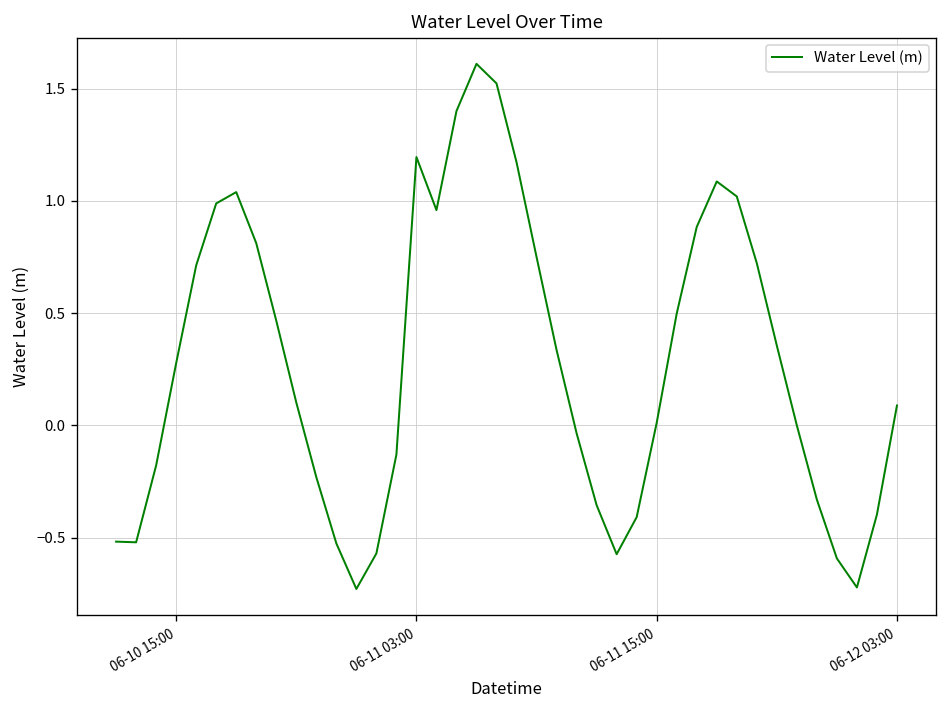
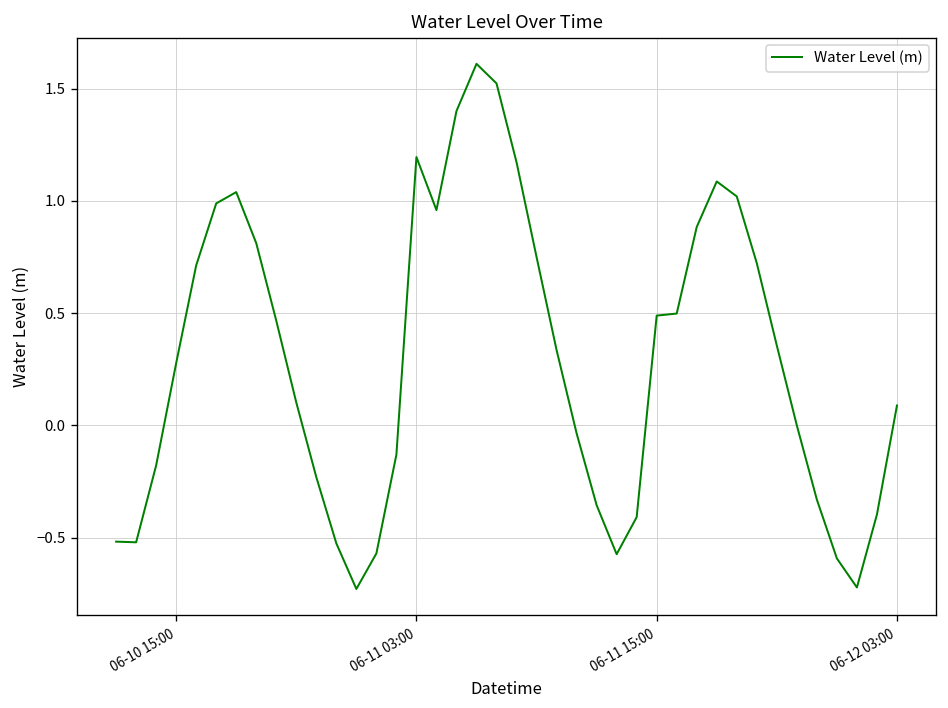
06-11 15:00: 0.01 -> 0.49
